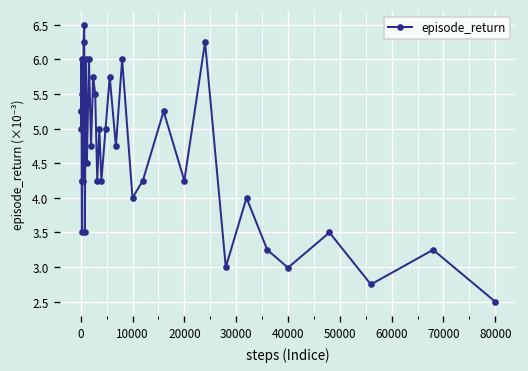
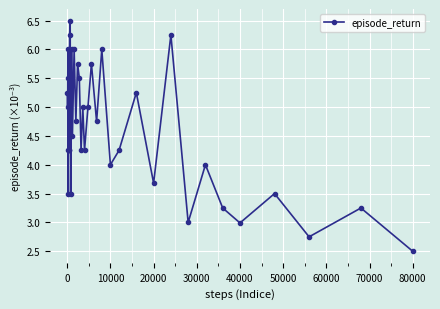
20000: 4.3 -> 3.7
